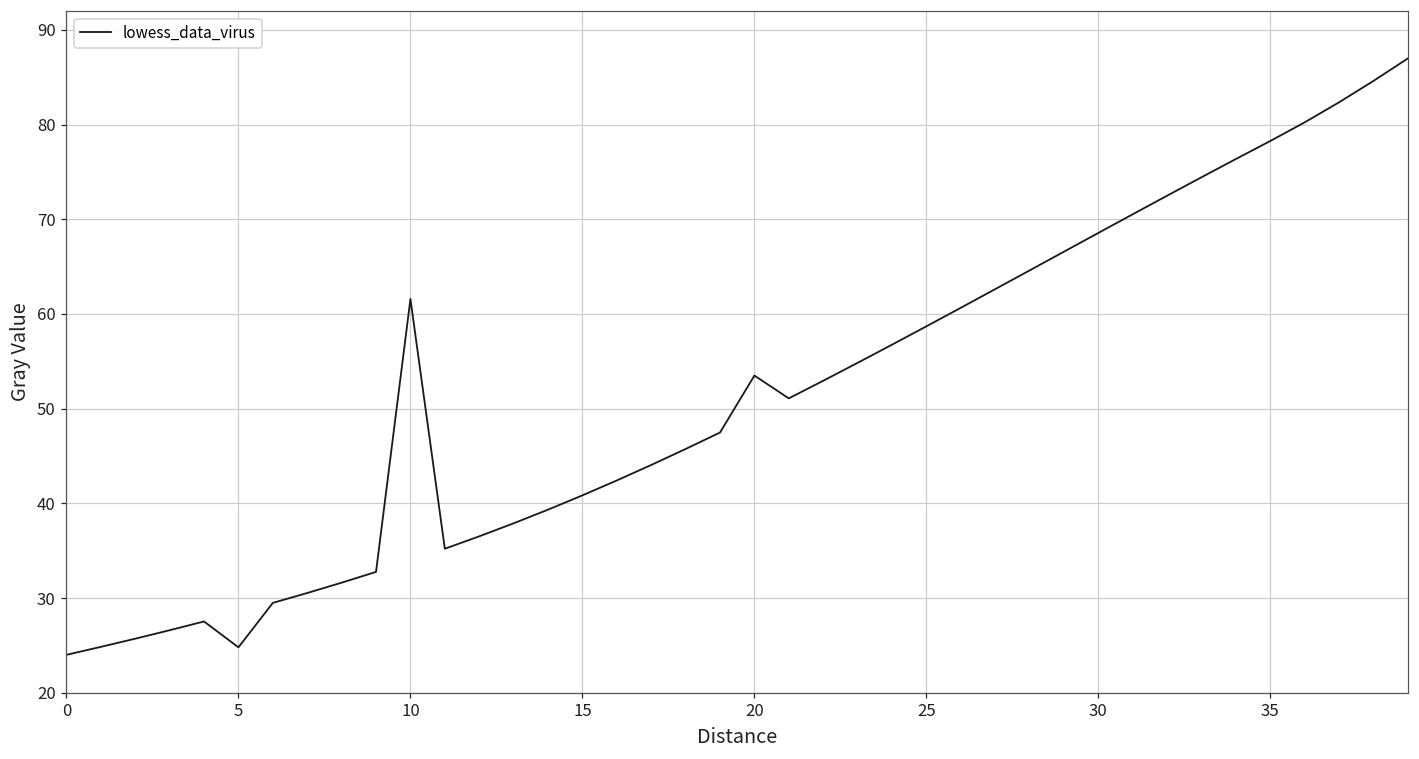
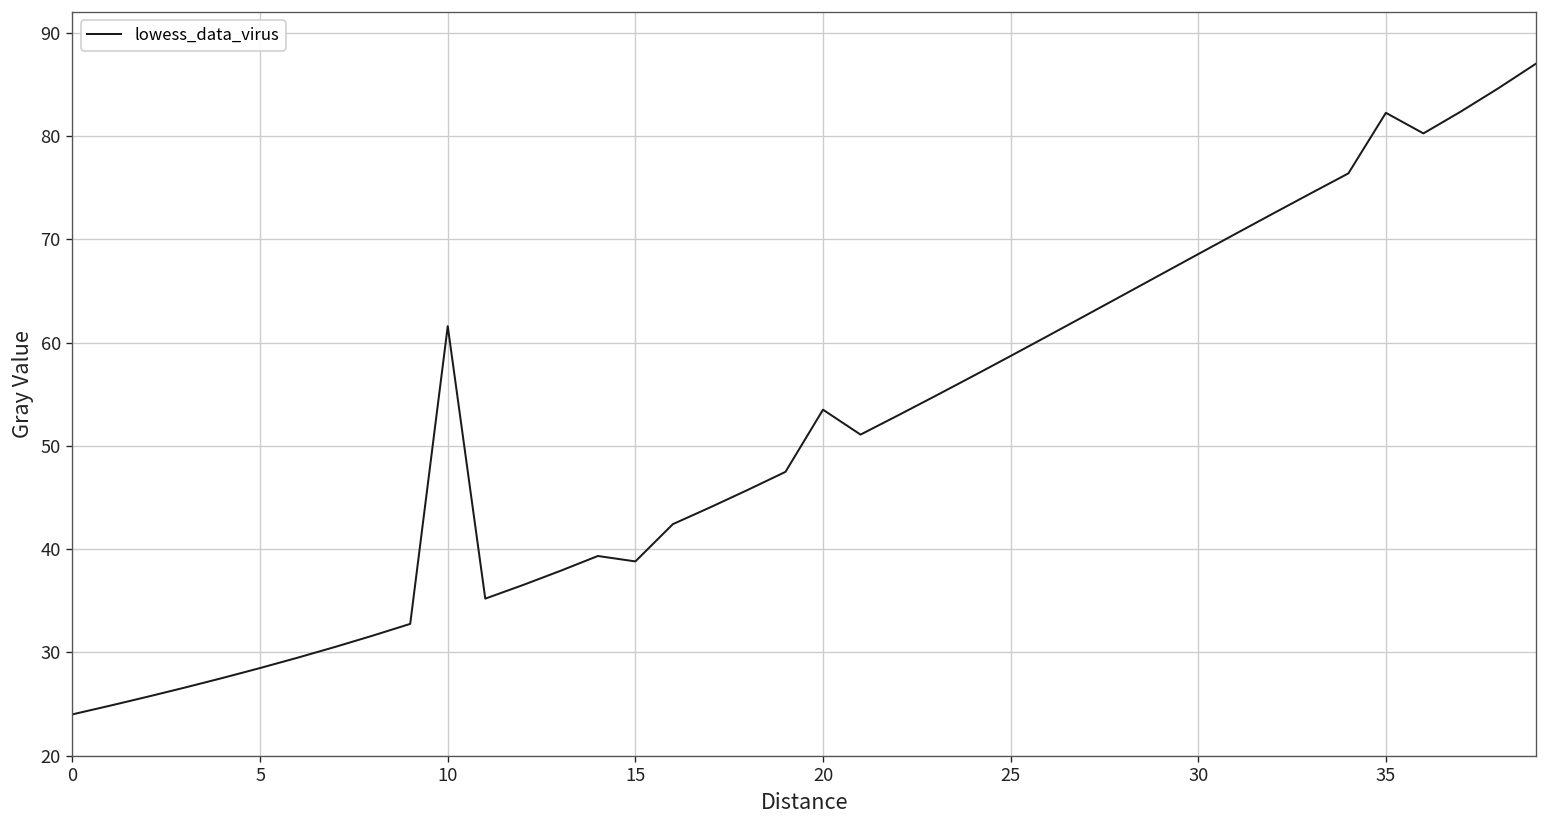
5: 25 -> 28
15: 41 -> 39
35: 78 -> 82
